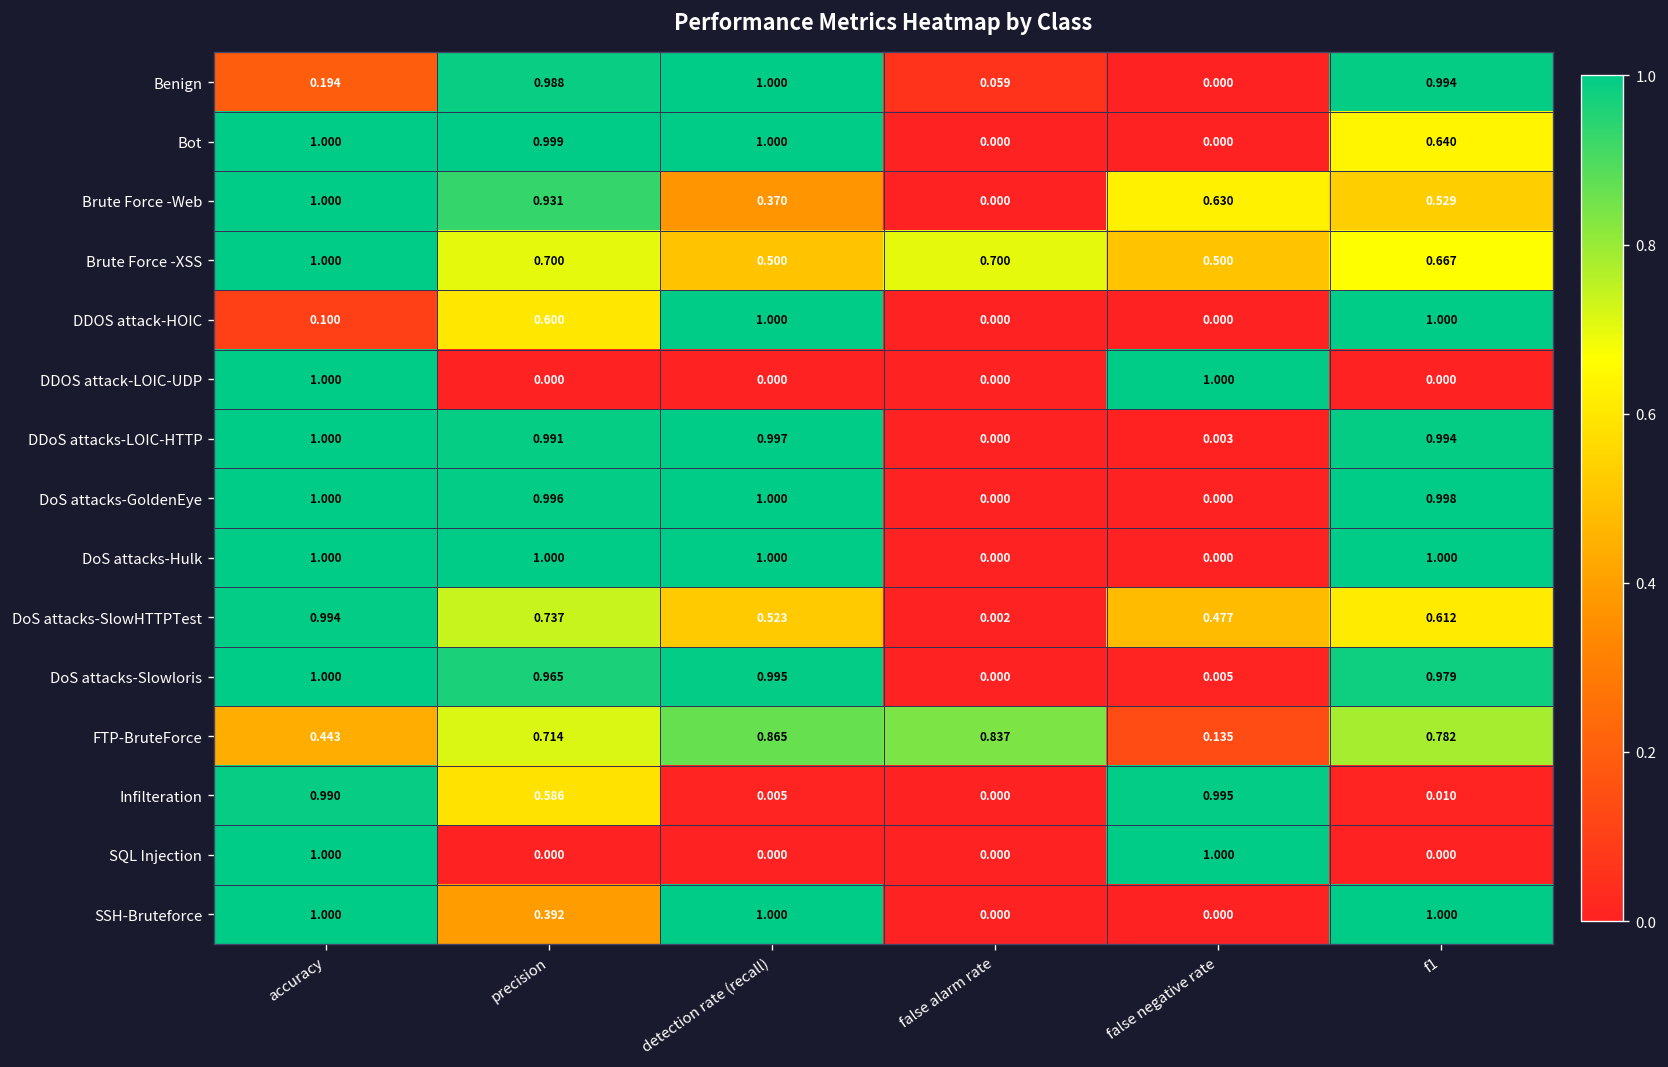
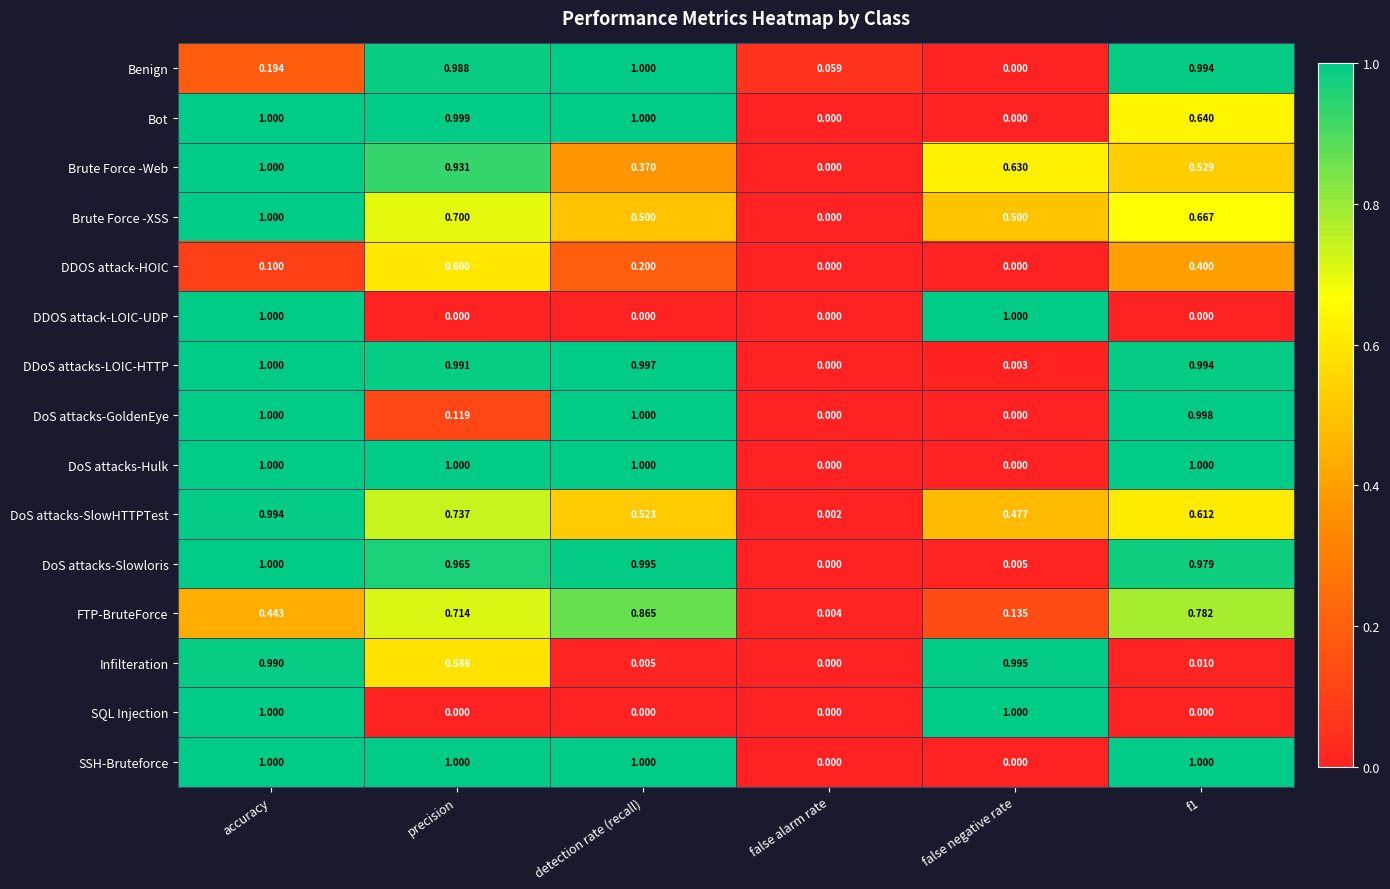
Brute Force -XSS, false alarm rate: 0.700 -> 0.000
DDOS attack-HOIC, detection rate (recall): 1.000 -> 0.200
DDOS attack-HOIC, f1: 1.000 -> 0.400
DoS attacks-GoldenEye, precision: 0.996 -> 0.119
FTP-BruteForce, false alarm rate: 0.837 -> 0.004
SSH-Bruteforce, precision: 0.392 -> 1.000
